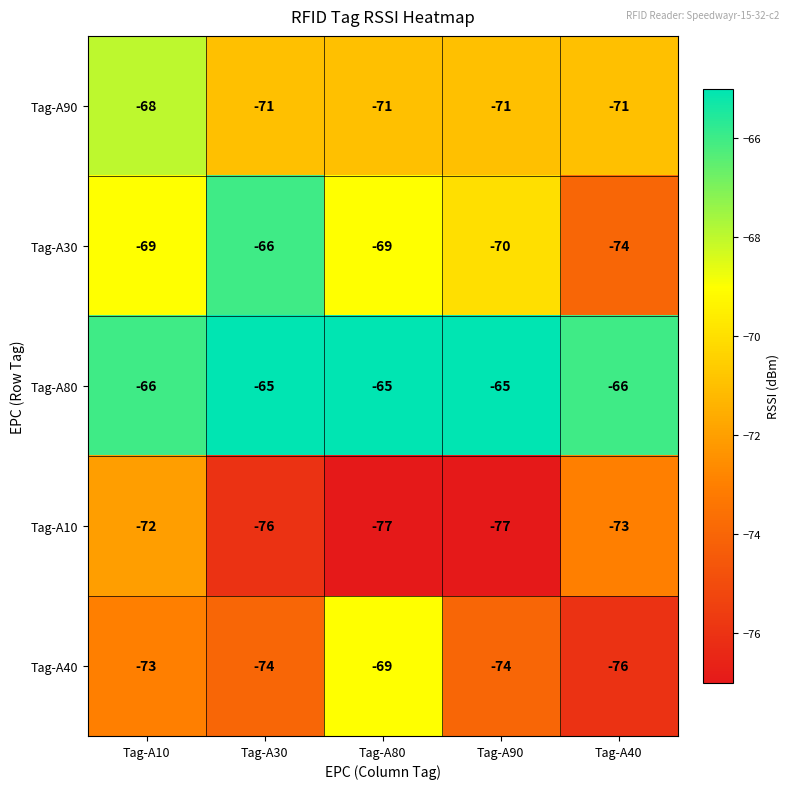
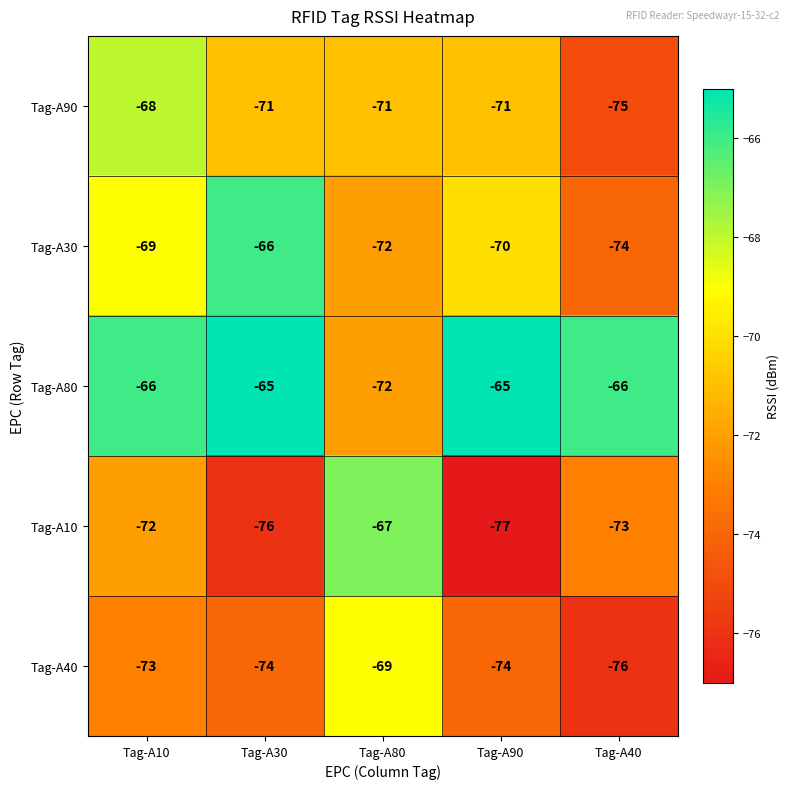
Tag-A90, Tag-A40: -71 -> -75
Tag-A30, Tag-A80: -69 -> -72
Tag-A80, Tag-A80: -65 -> -72
Tag-A10, Tag-A80: -77 -> -67
